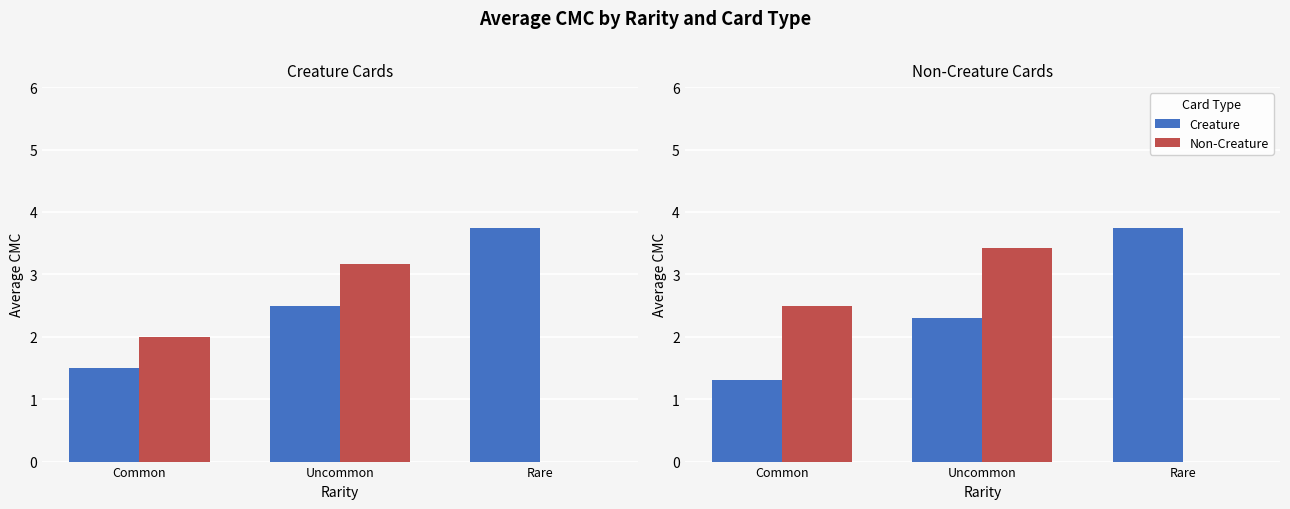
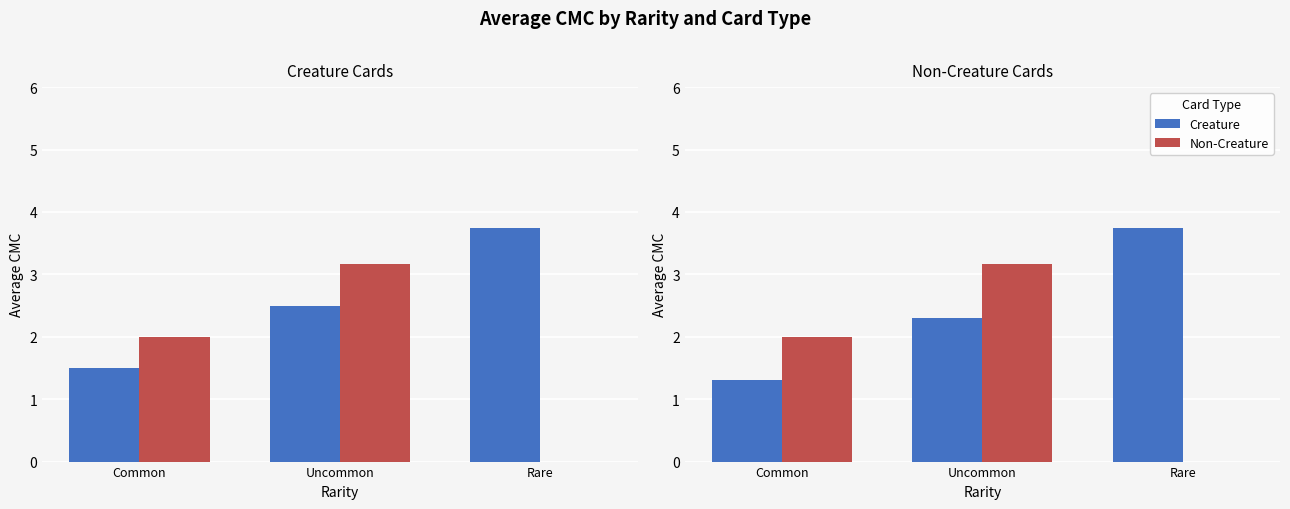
Non-Creature Cards, Non-Creature, Common: 2.5 -> 2.0
Non-Creature Cards, Non-Creature, Uncommon: 3.4 -> 3.2
